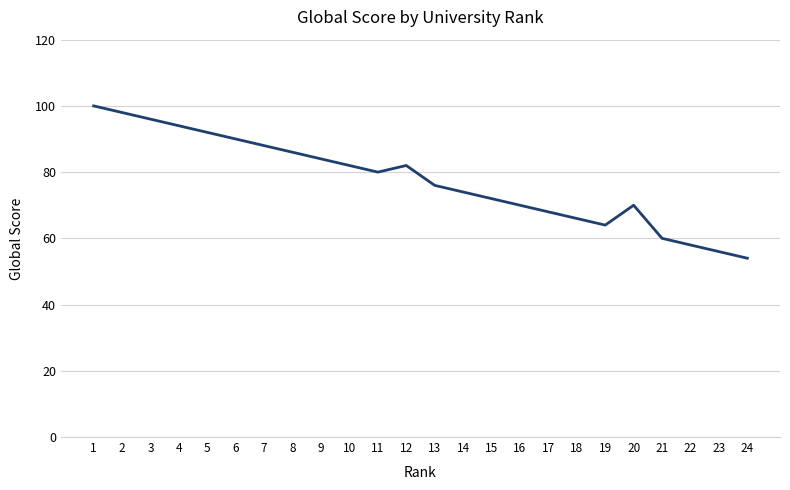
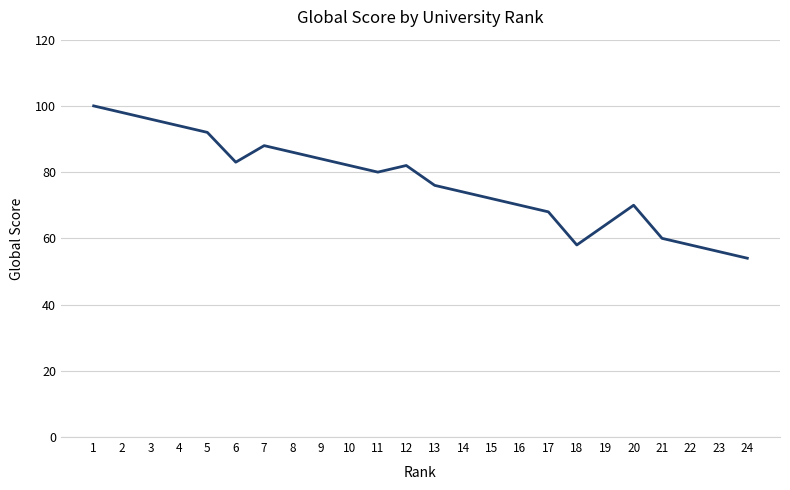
6: 90 -> 83
18: 66 -> 58
